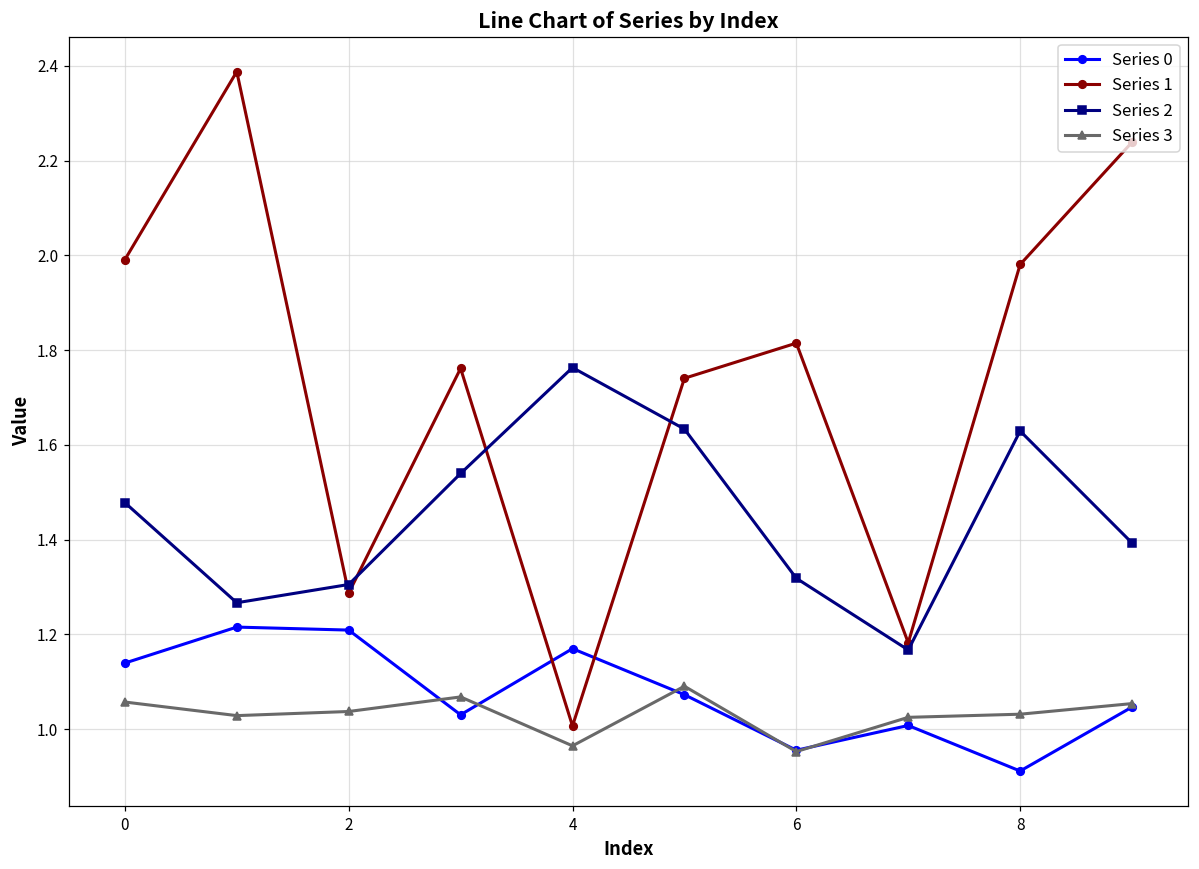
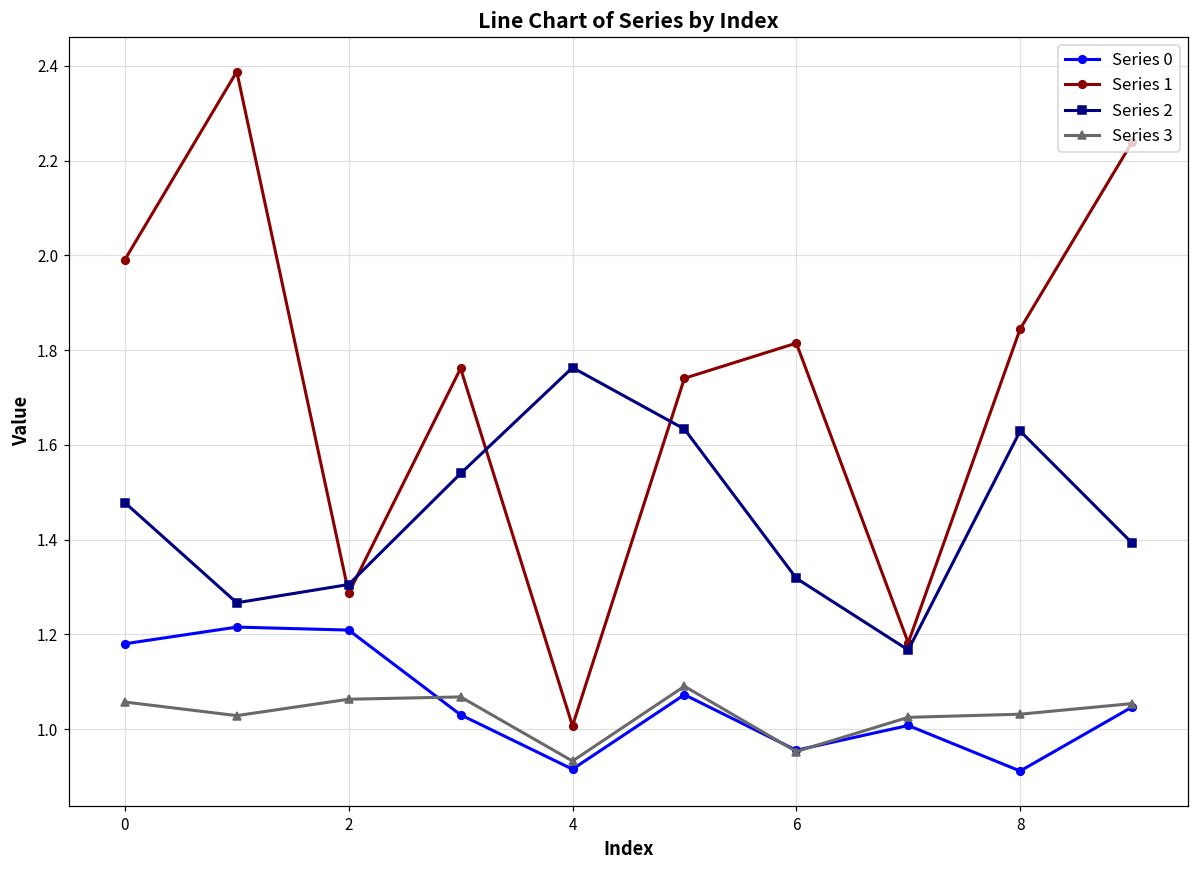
Series 0, 0: 1.14 -> 1.18
Series 3, 2: 1.04 -> 1.06
Series 0, 4: 1.17 -> 0.92
Series 3, 4: 0.96 -> 0.93
Series 1, 8: 1.98 -> 1.84
